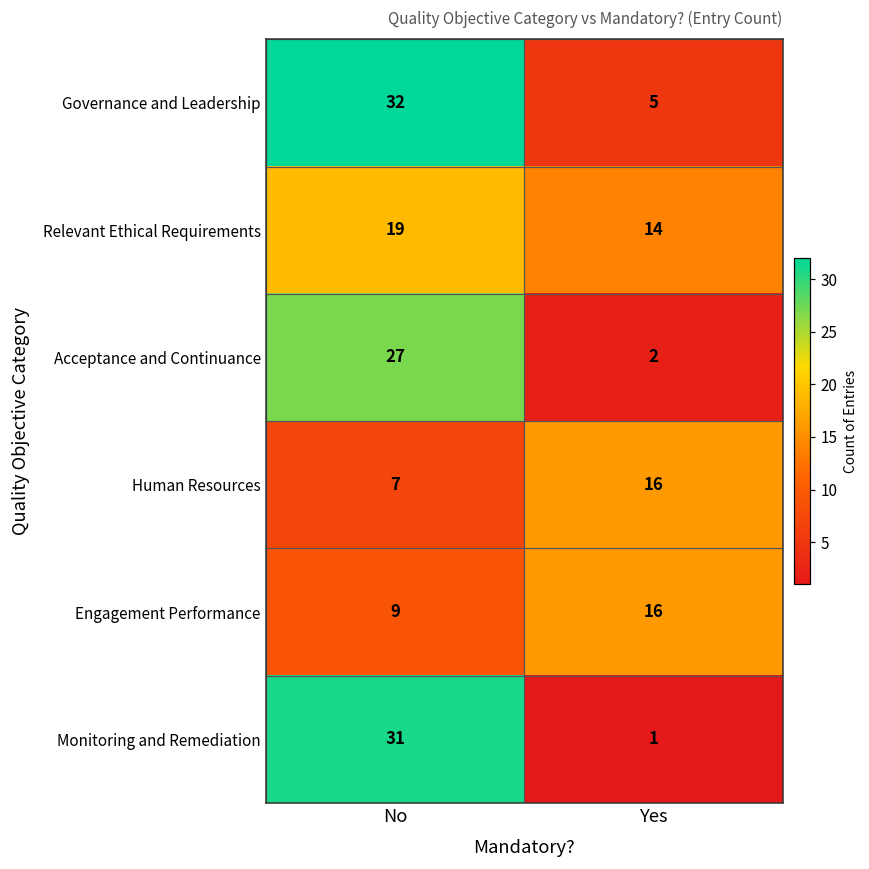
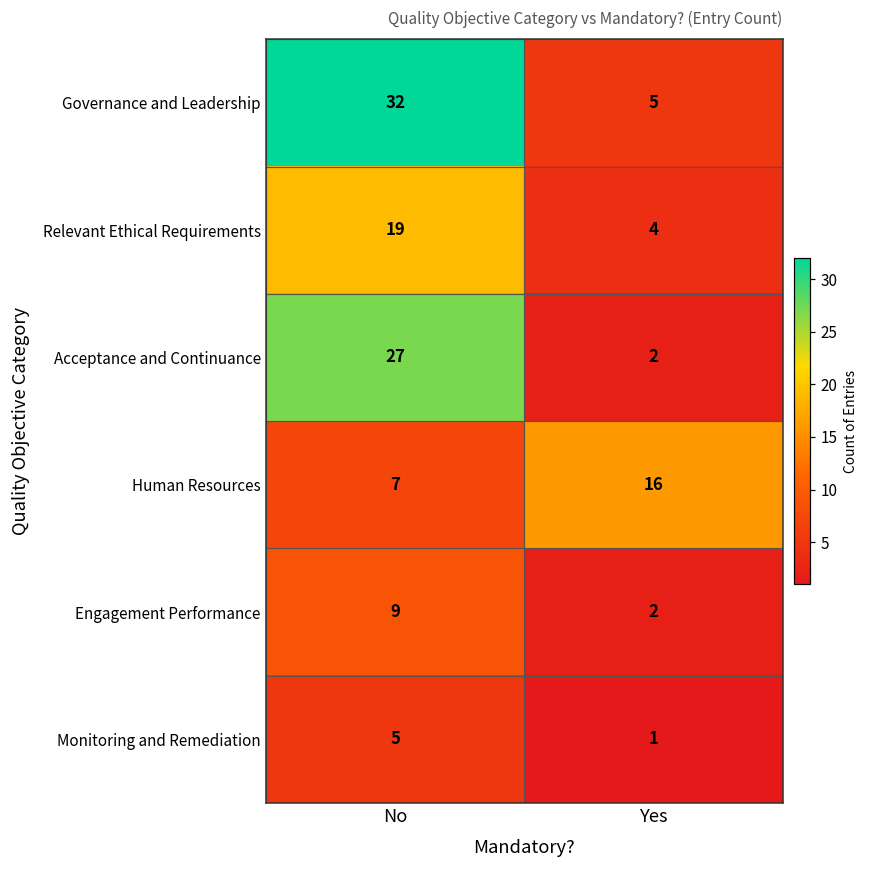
Relevant Ethical Requirements, Yes: 14 -> 4
Engagement Performance, Yes: 16 -> 2
Monitoring and Remediation, No: 31 -> 5
